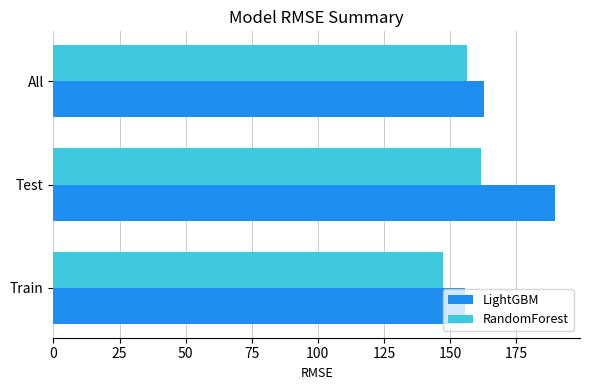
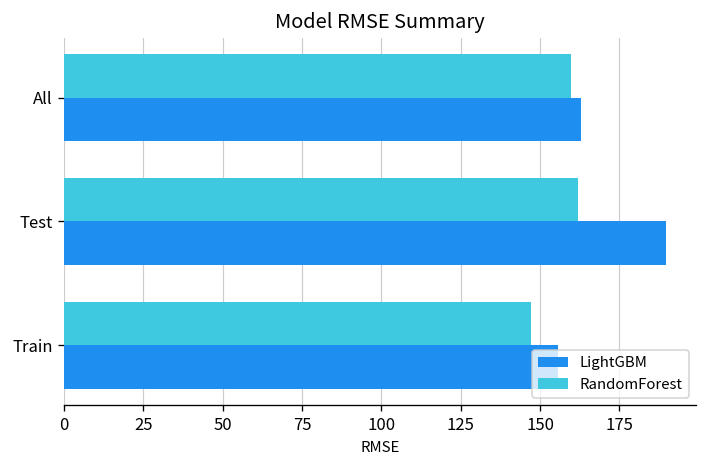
RandomForest, All: 156 -> 160
